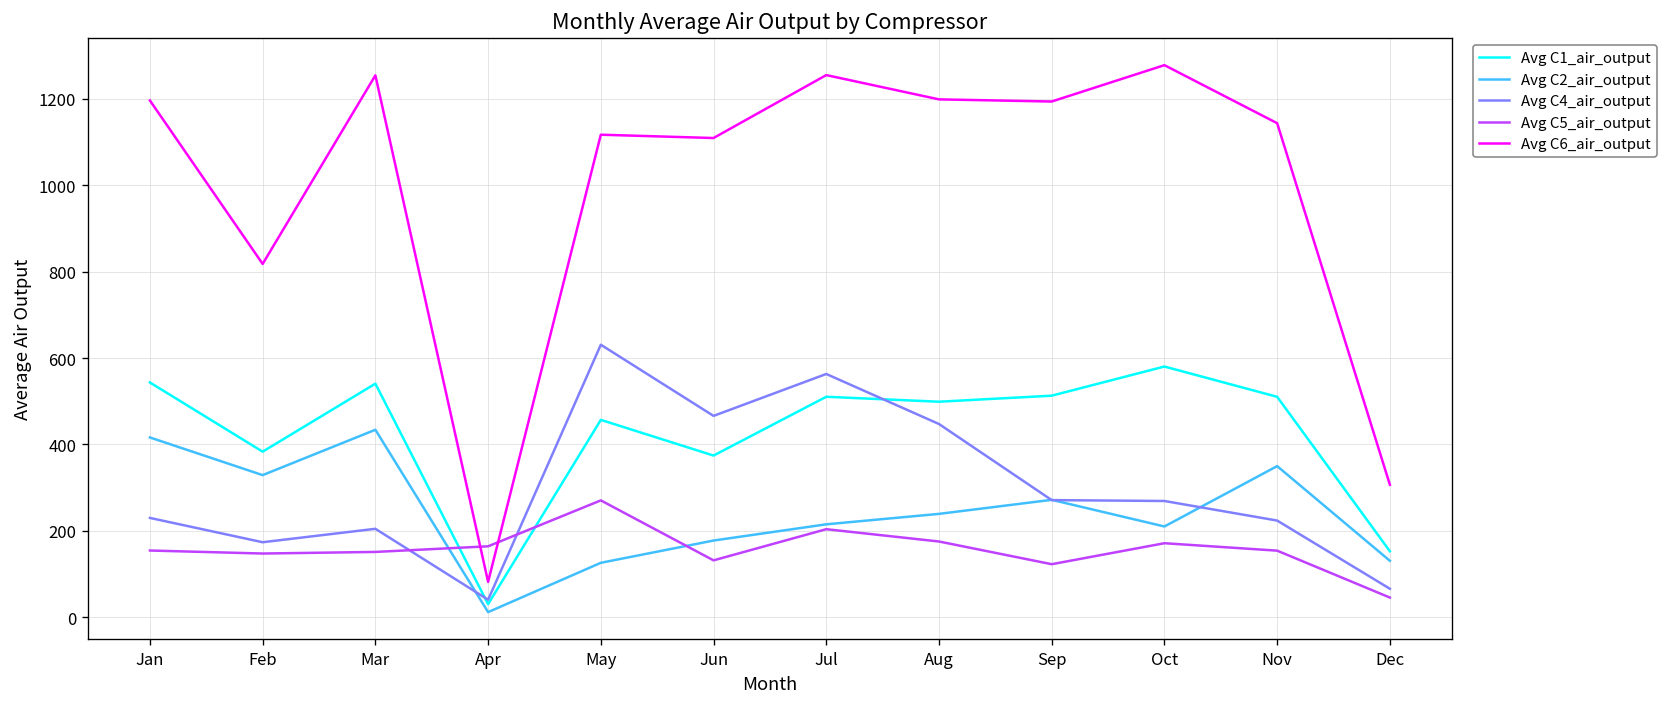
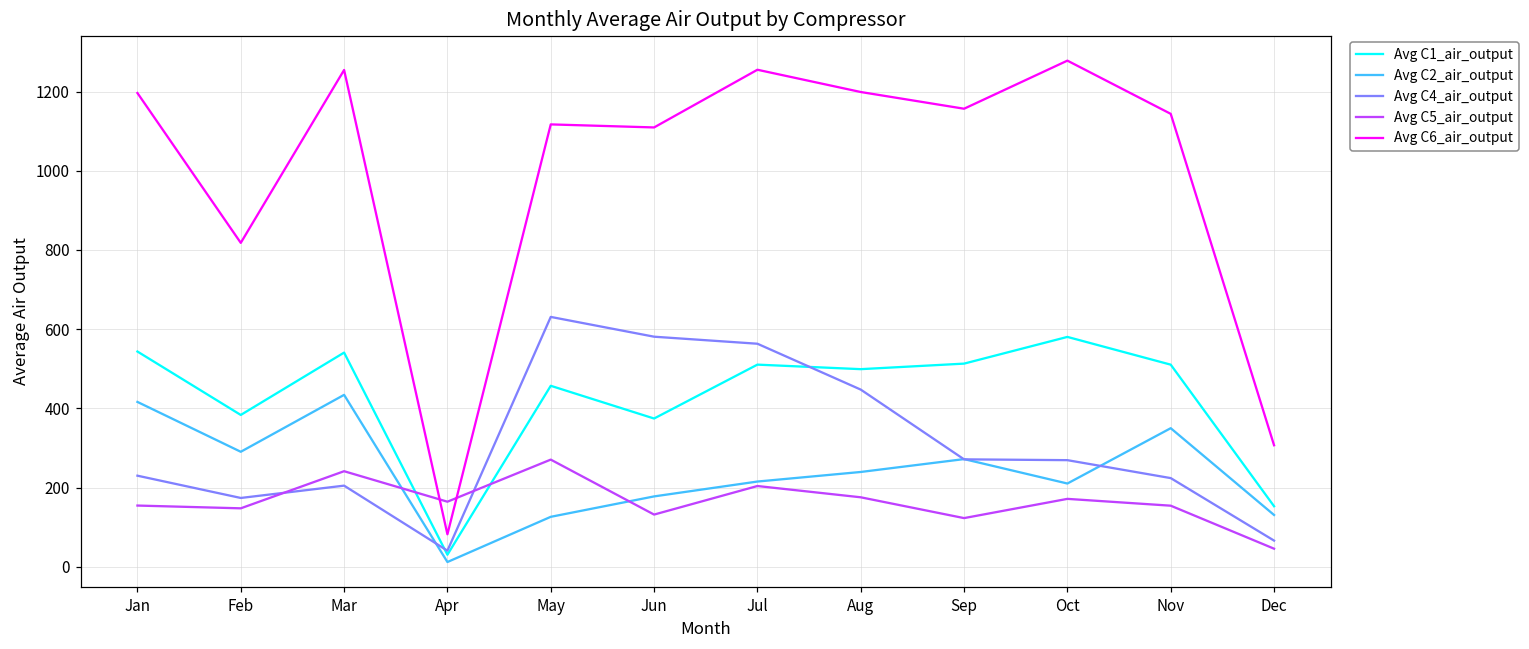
Avg C2_air_output, Feb: 330 -> 290
Avg C5_air_output, Mar: 150 -> 240
Avg C4_air_output, Jun: 470 -> 580
Avg C6_air_output, Sep: 1190 -> 1160
